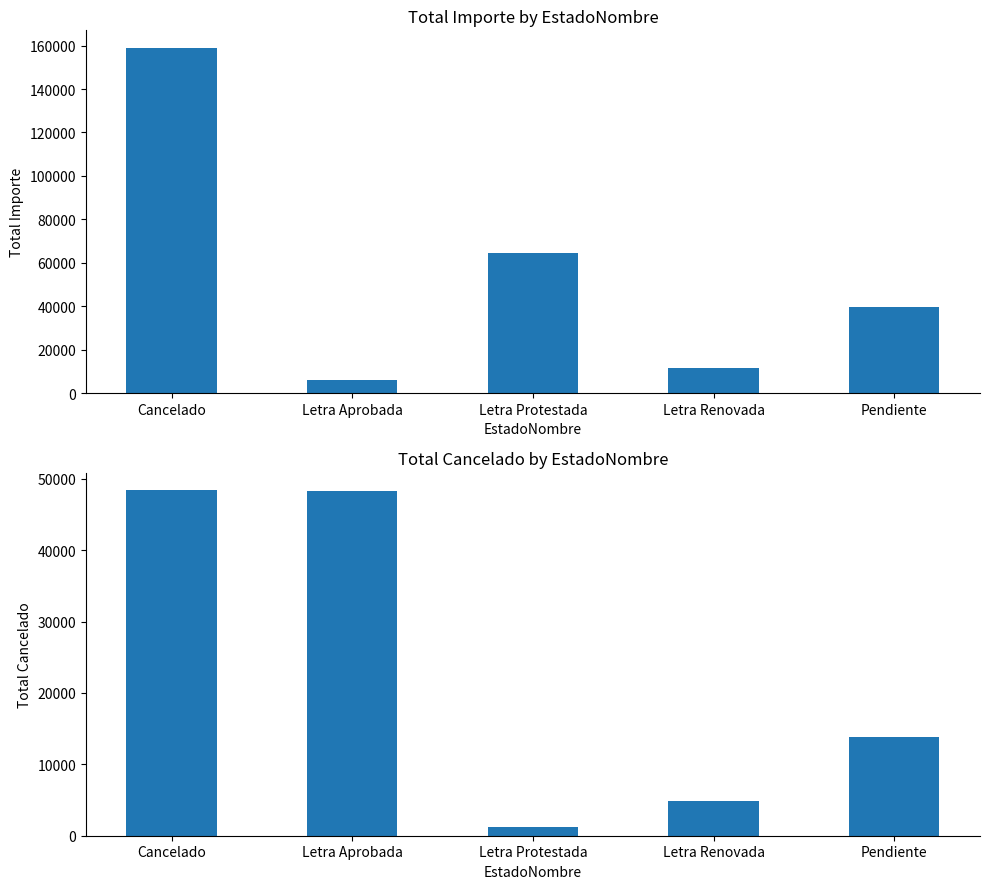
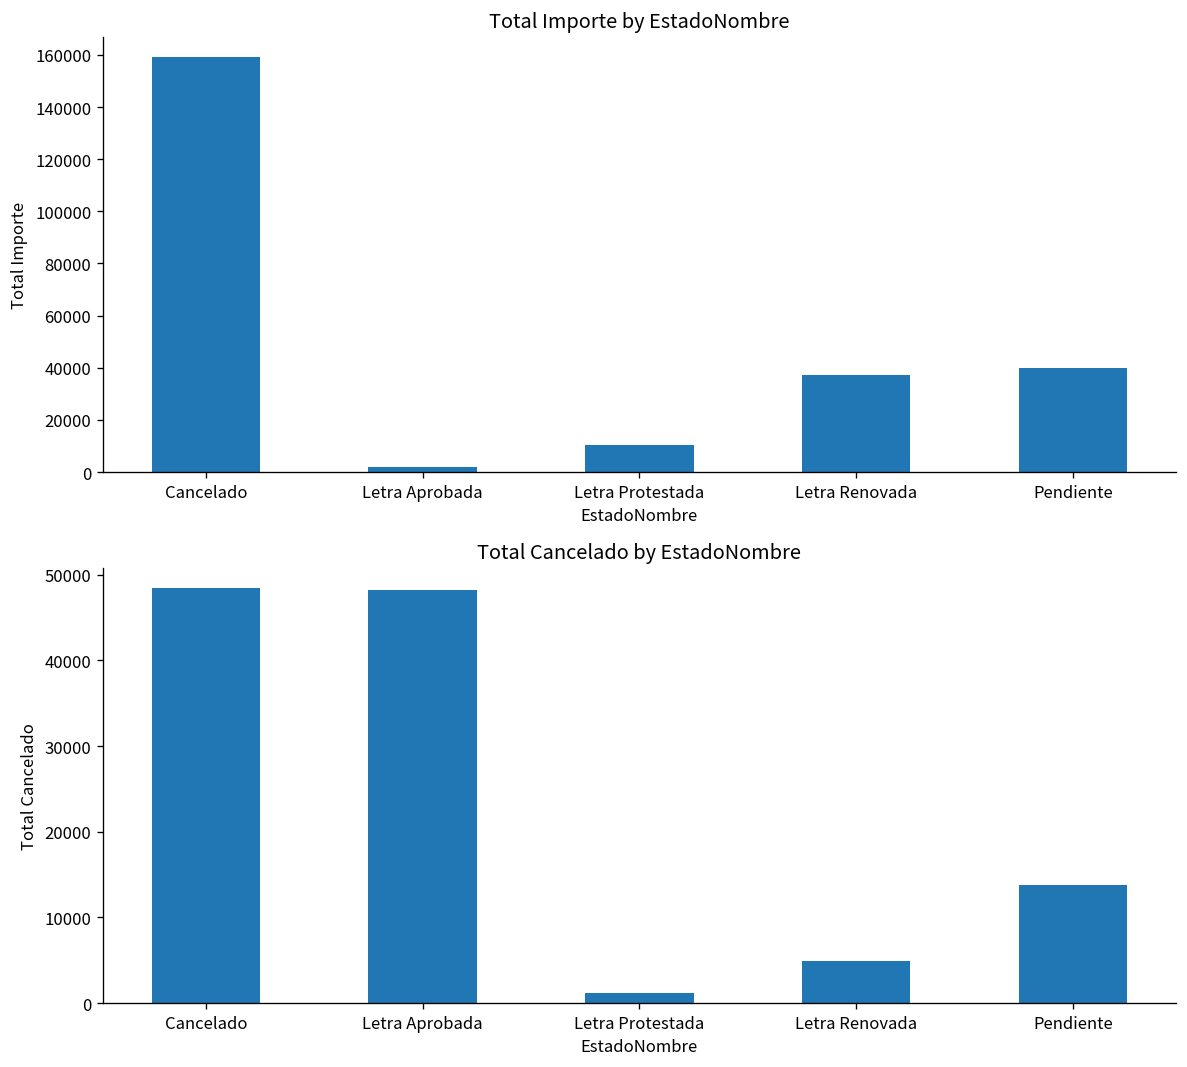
Total Importe by EstadoNombre, Letra Aprobada: 6000 -> 2000
Total Importe by EstadoNombre, Letra Protestada: 64000 -> 11000
Total Importe by EstadoNombre, Letra Renovada: 12000 -> 37000
